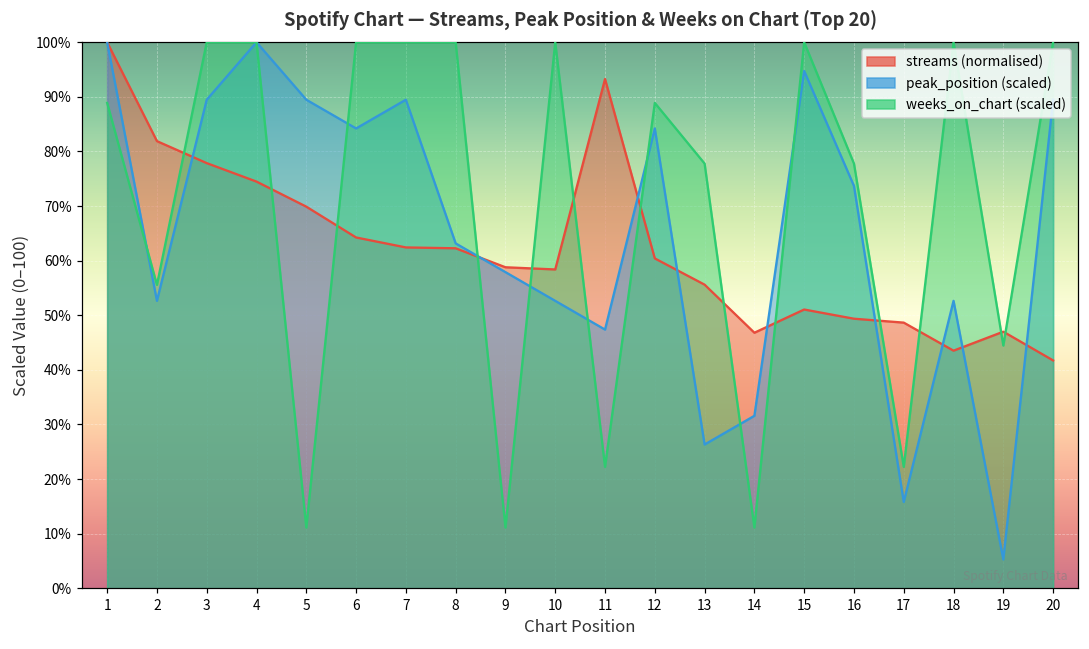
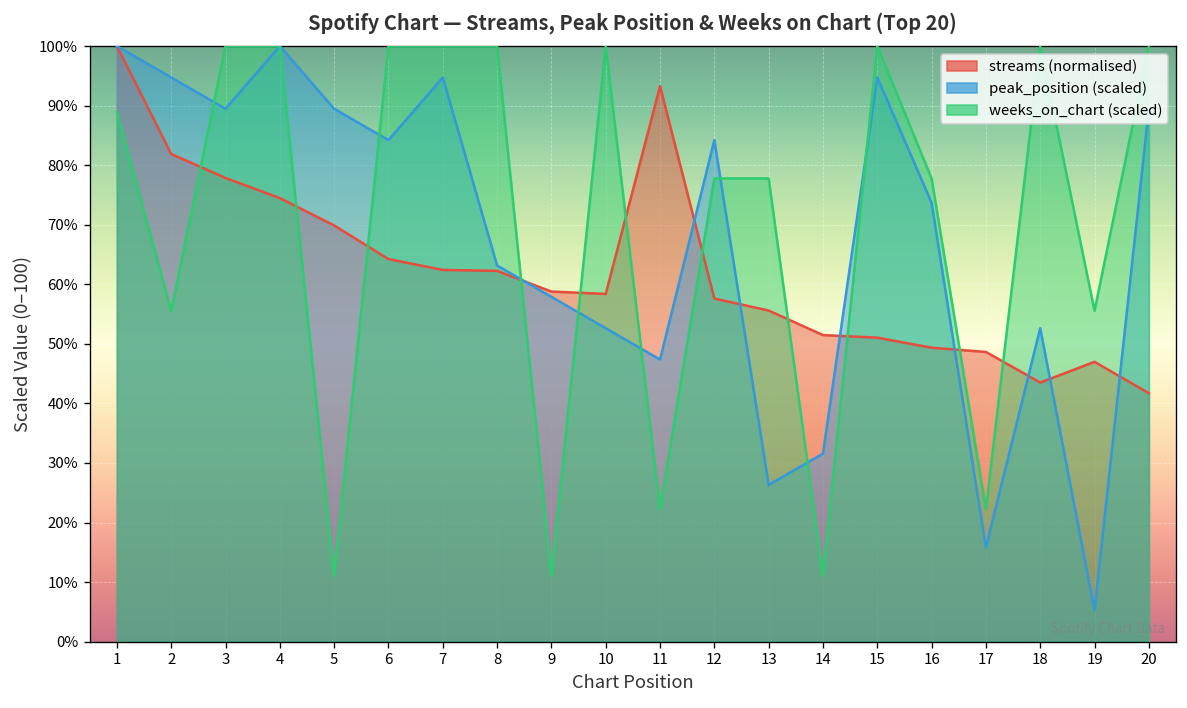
peak_position (scaled), 2: 53% -> 95%
peak_position (scaled), 7: 89% -> 95%
streams (normalised), 12: 60% -> 58%
weeks_on_chart (scaled), 12: 89% -> 78%
streams (normalised), 14: 47% -> 51%
weeks_on_chart (scaled), 19: 44% -> 56%
